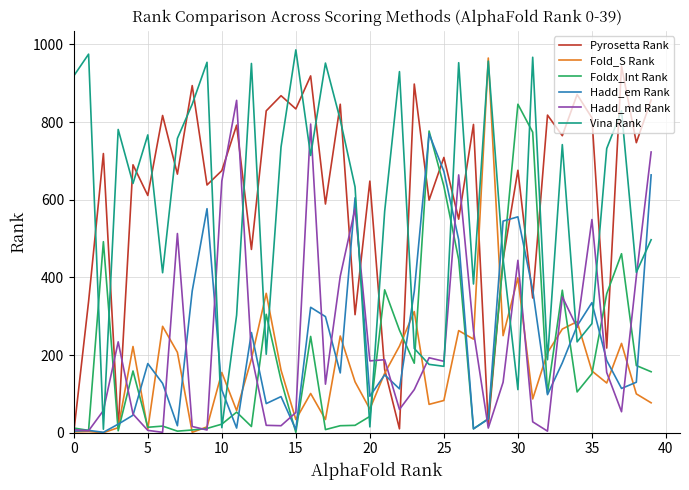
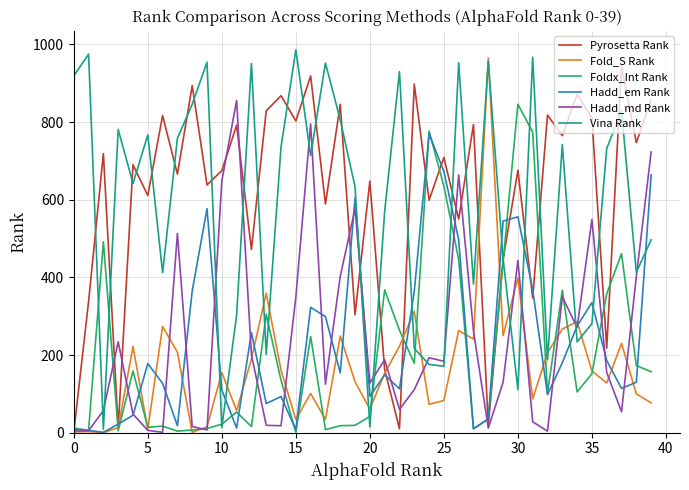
Pyrosetta Rank, 15: 830 -> 800
Hadd_md Rank, 15: 50 -> 350
Hadd_md Rank, 20: 190 -> 130
